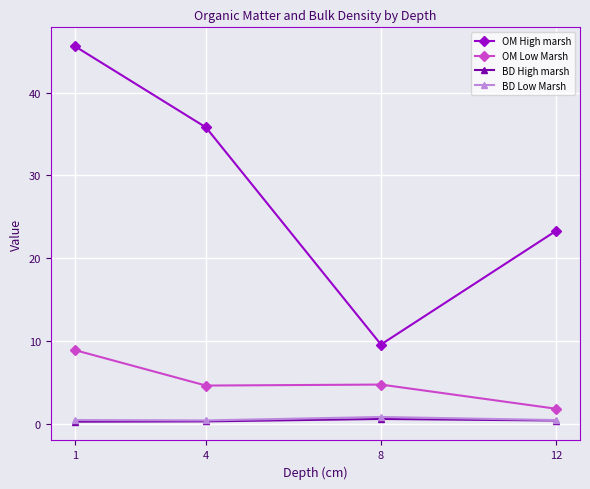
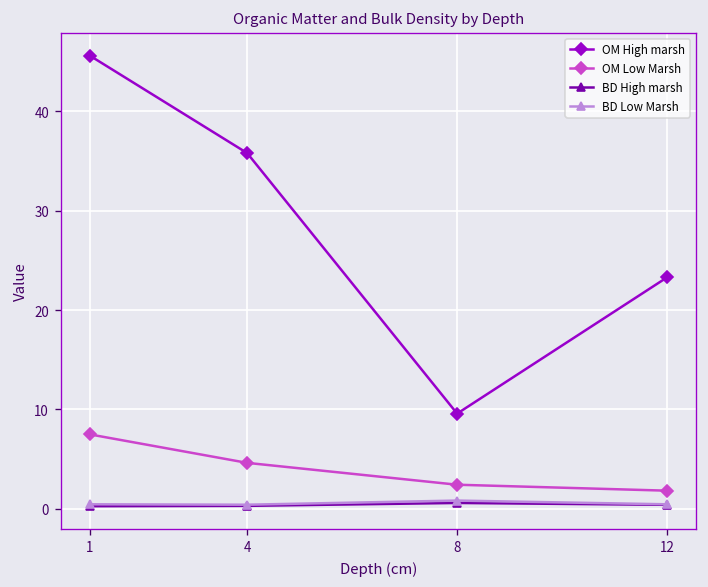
OM Low Marsh, 1: 9 -> 7
OM Low Marsh, 8: 5 -> 2
